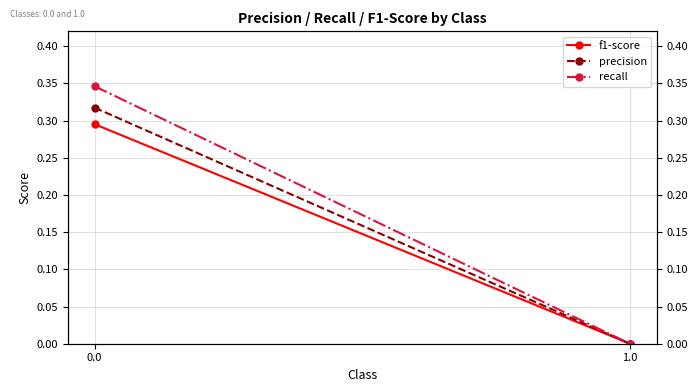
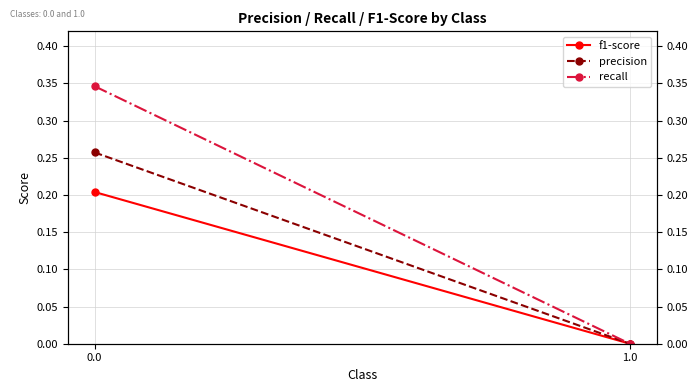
f1-score, 0.0: 0.30 -> 0.20
precision, 0.0: 0.32 -> 0.26
